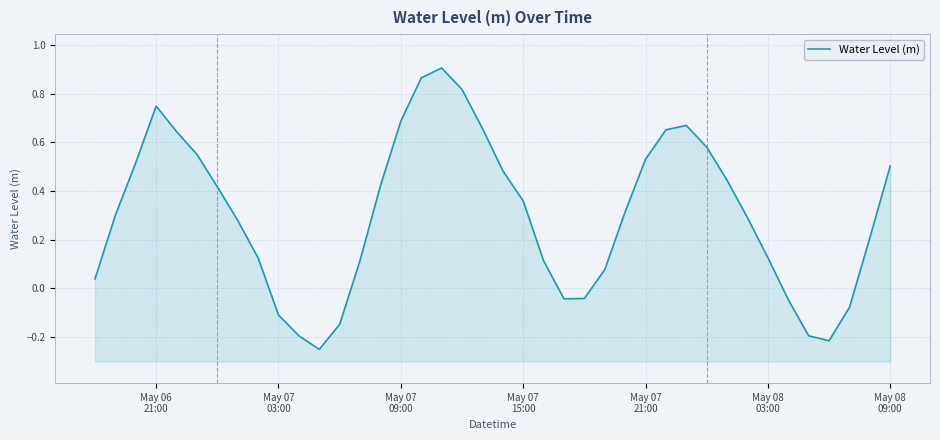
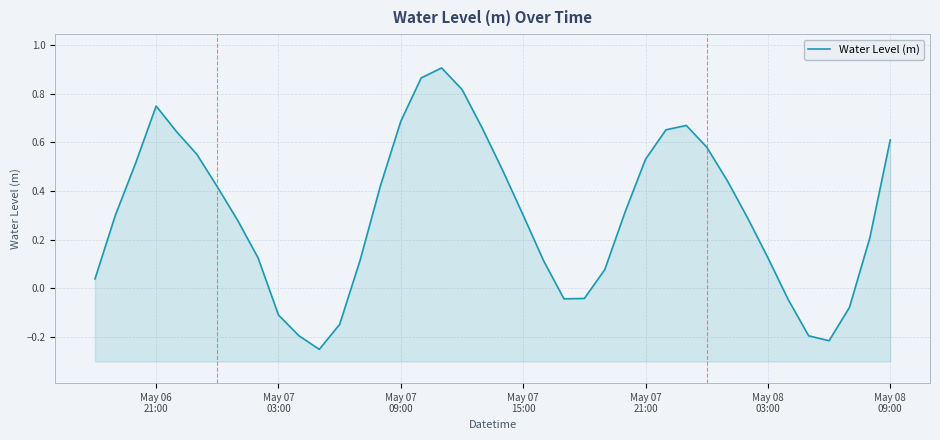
May 07 15:00: 0.36 -> 0.30
May 08 09:00: 0.50 -> 0.61
